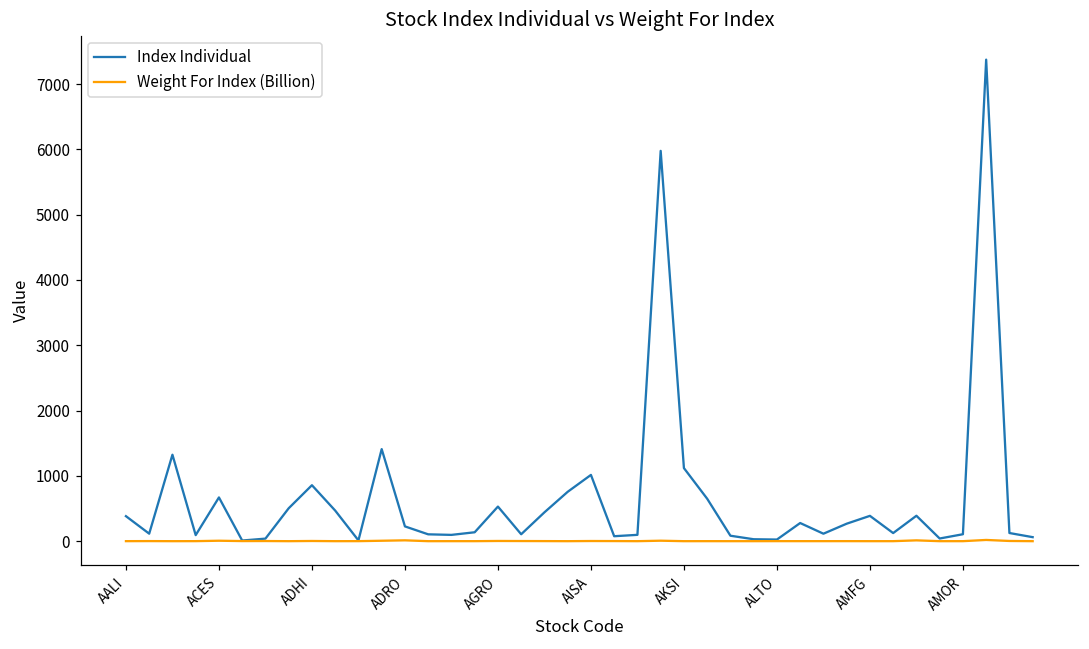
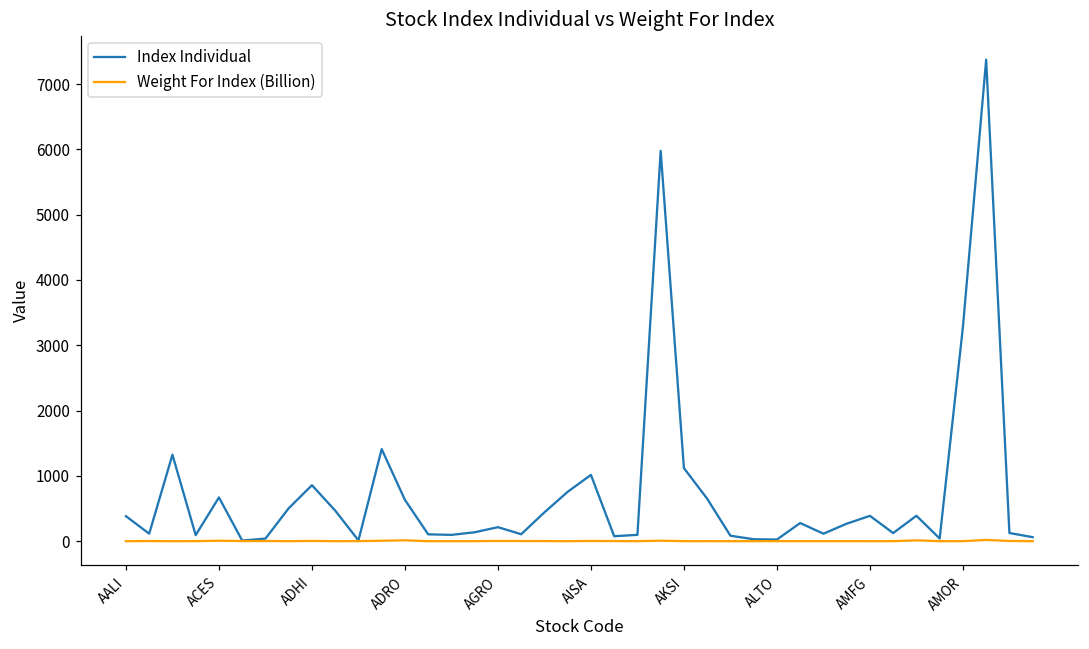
Index Individual, ADRO: 200 -> 600
Index Individual, AGRO: 500 -> 200
Index Individual, AMOR: 100 -> 3300
